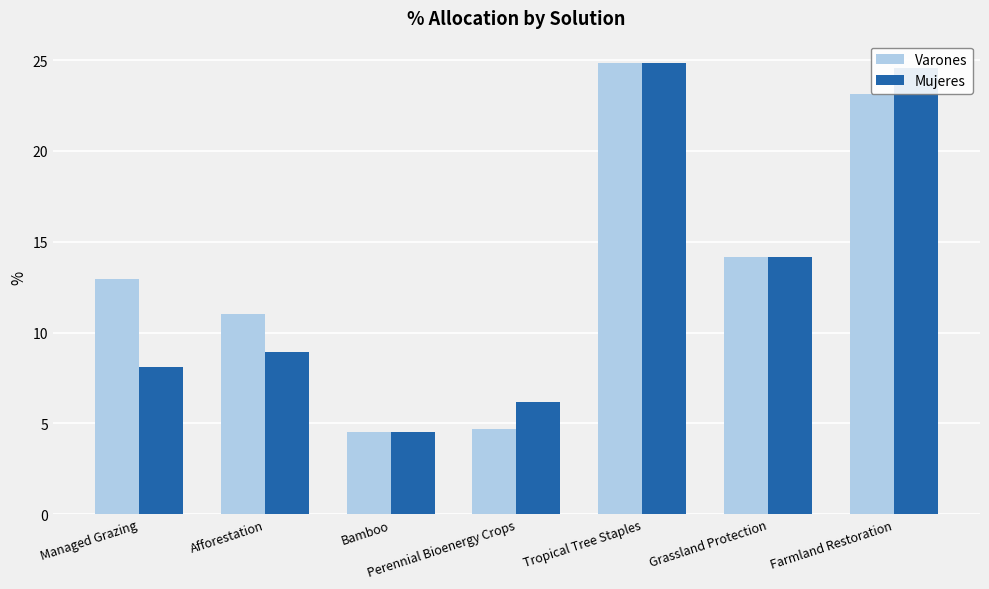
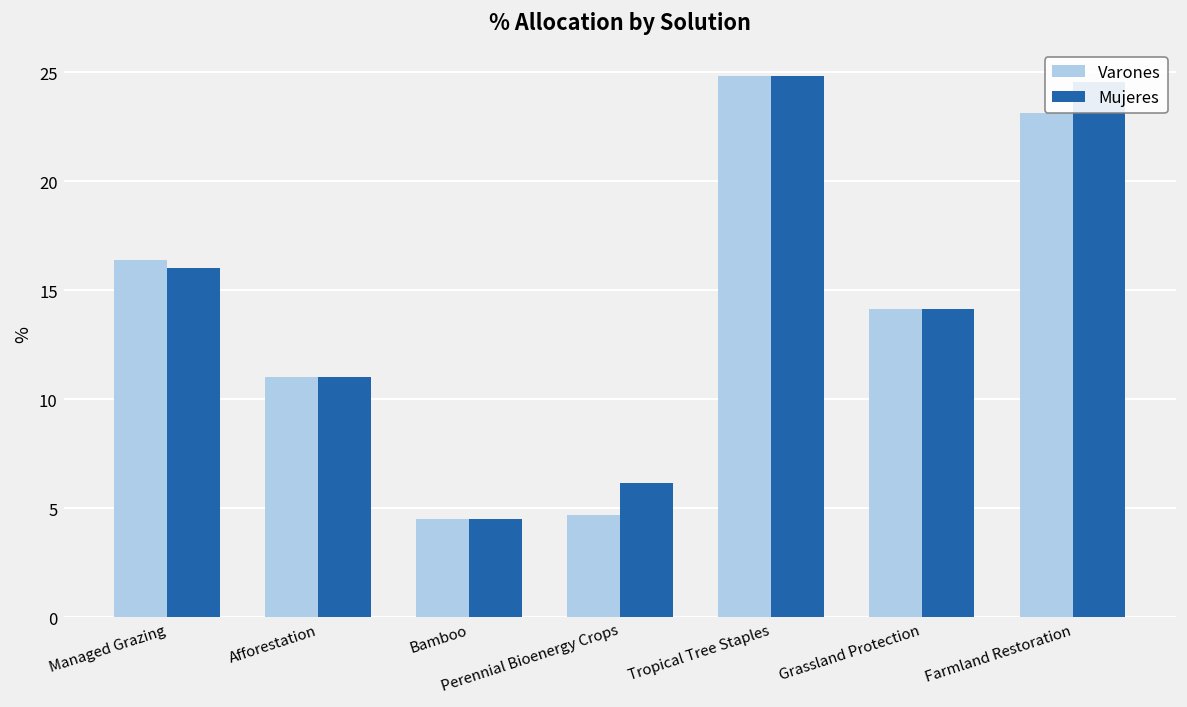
Varones, Managed Grazing: 12.9 -> 16.4
Mujeres, Managed Grazing: 8.1 -> 16.0
Mujeres, Afforestation: 8.9 -> 11.0
